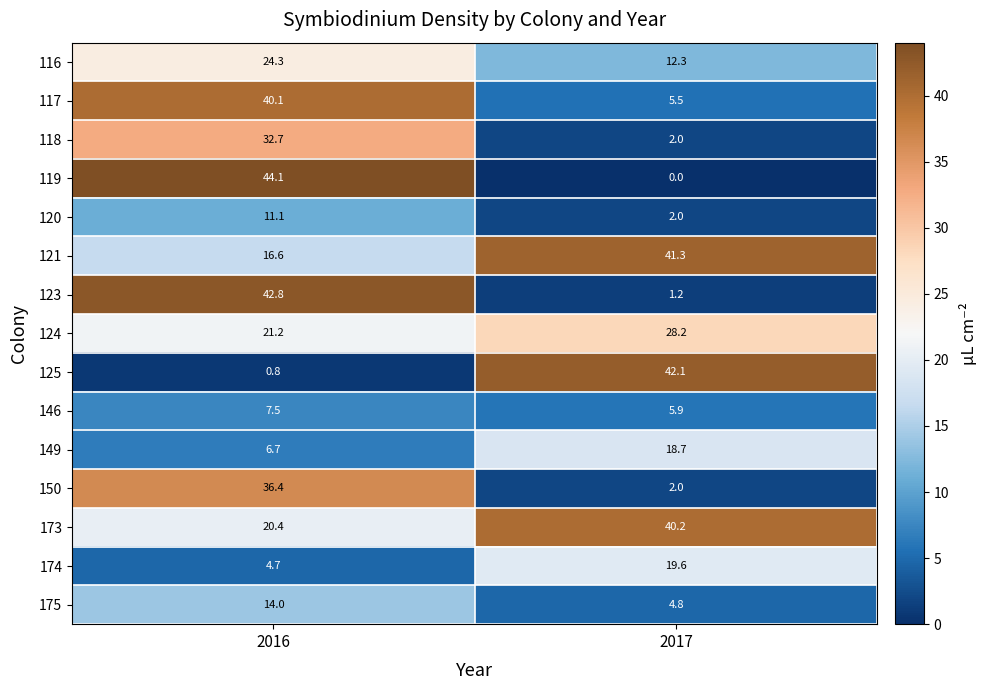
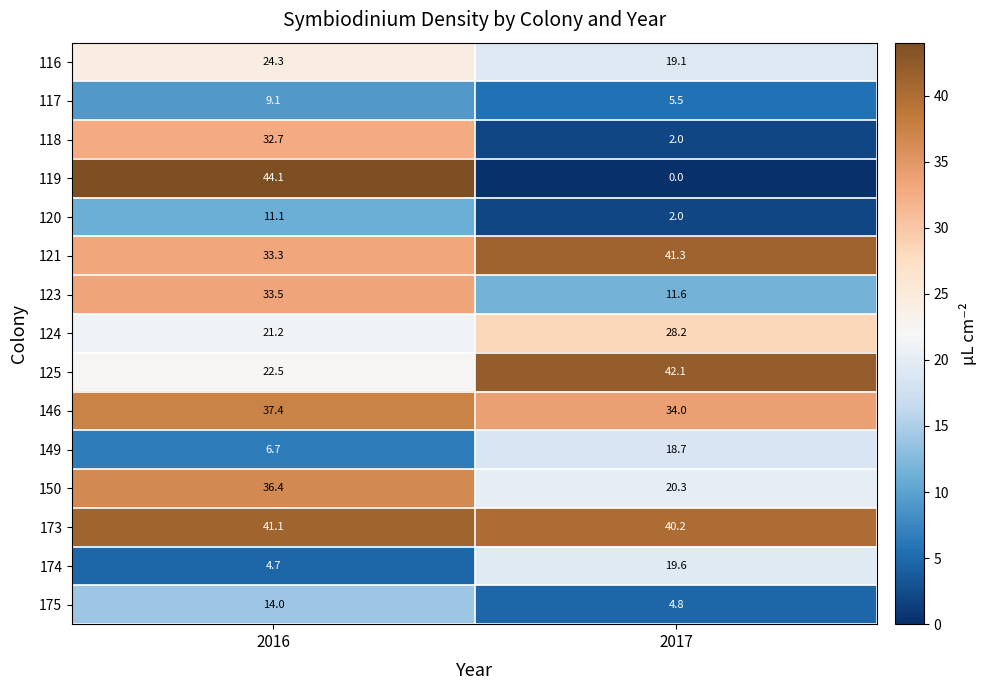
116, 2017: 12.3 -> 19.1
117, 2016: 40.1 -> 9.1
121, 2016: 16.6 -> 33.3
123, 2016: 42.8 -> 33.5
123, 2017: 1.2 -> 11.6
125, 2016: 0.8 -> 22.5
146, 2016: 7.5 -> 37.4
146, 2017: 5.9 -> 34.0
150, 2017: 2.0 -> 20.3
173, 2016: 20.4 -> 41.1
